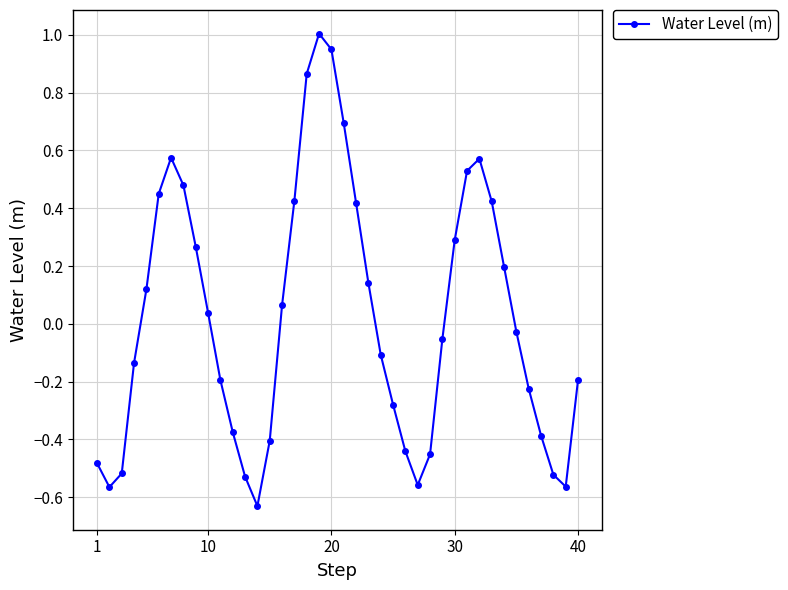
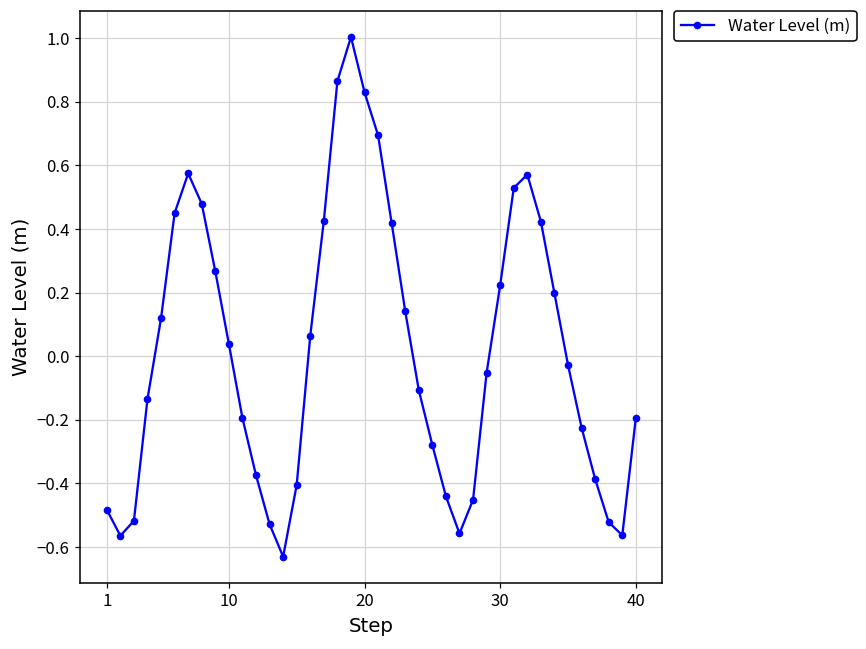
20: 0.95 -> 0.83
30: 0.29 -> 0.22
